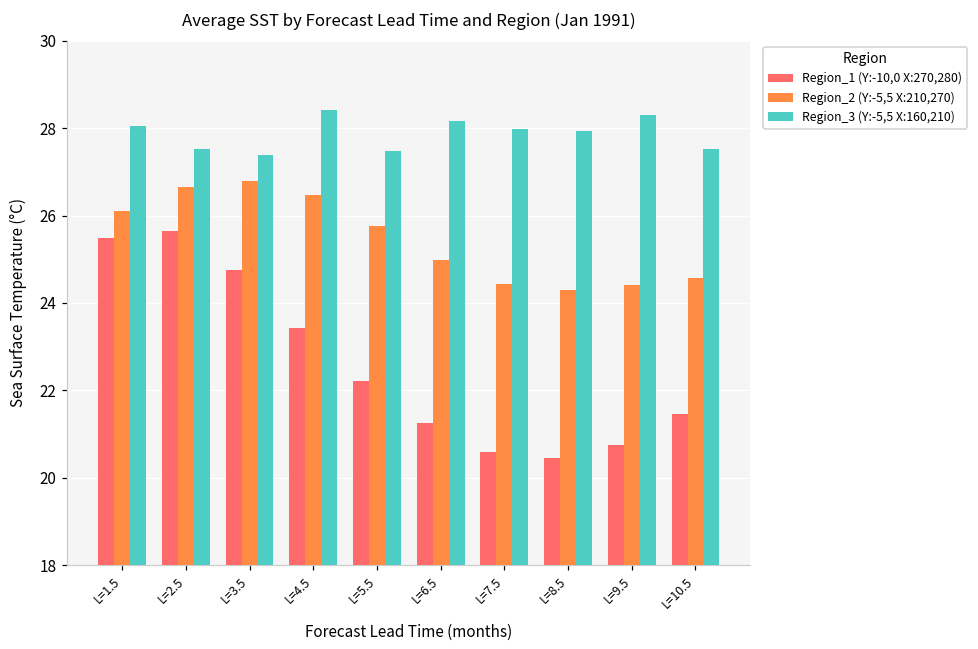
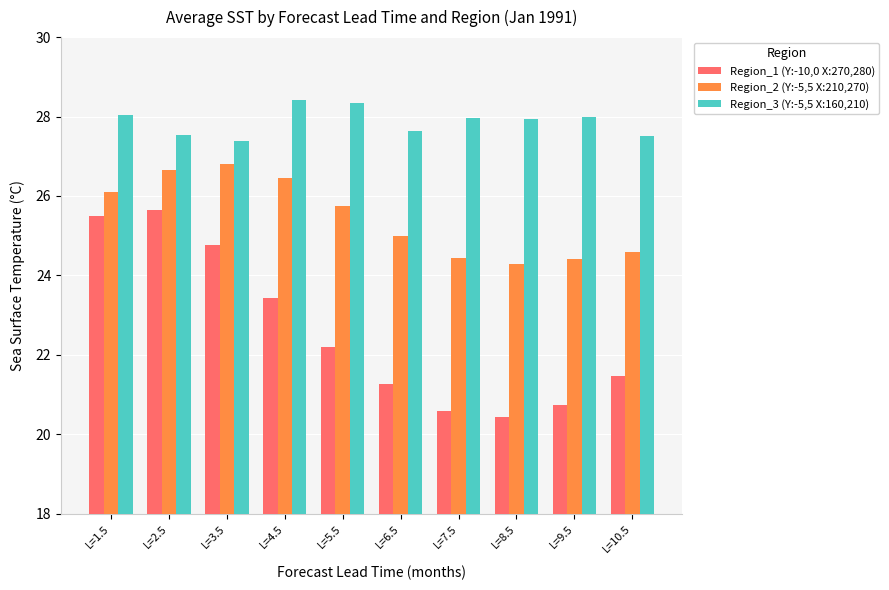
Region_3 (Y:-5,5 X:160,210), L=5.5: 27.5 -> 28.3
Region_3 (Y:-5,5 X:160,210), L=6.5: 28.2 -> 27.6
Region_3 (Y:-5,5 X:160,210), L=9.5: 28.3 -> 28.0
